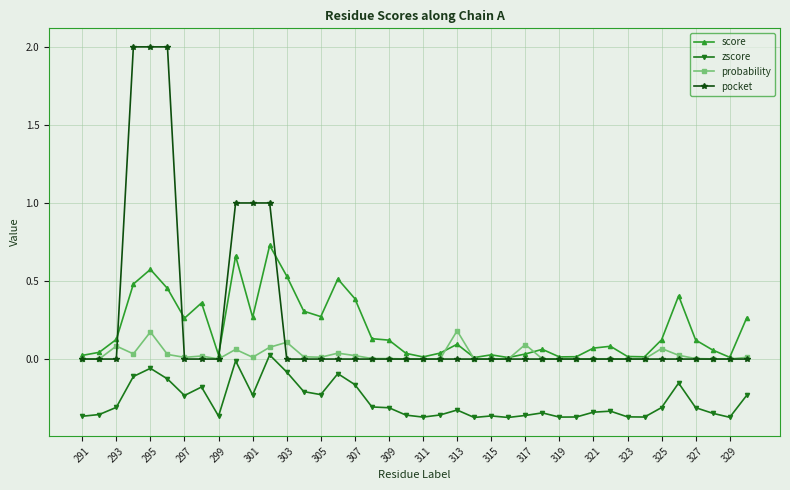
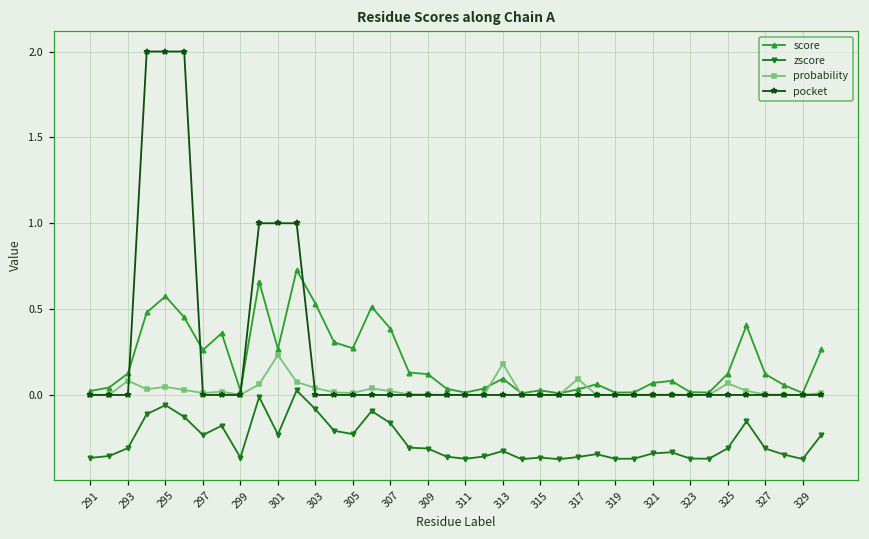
probability, 295: 0.17 -> 0.05
probability, 301: 0.01 -> 0.23
probability, 303: 0.11 -> 0.04
